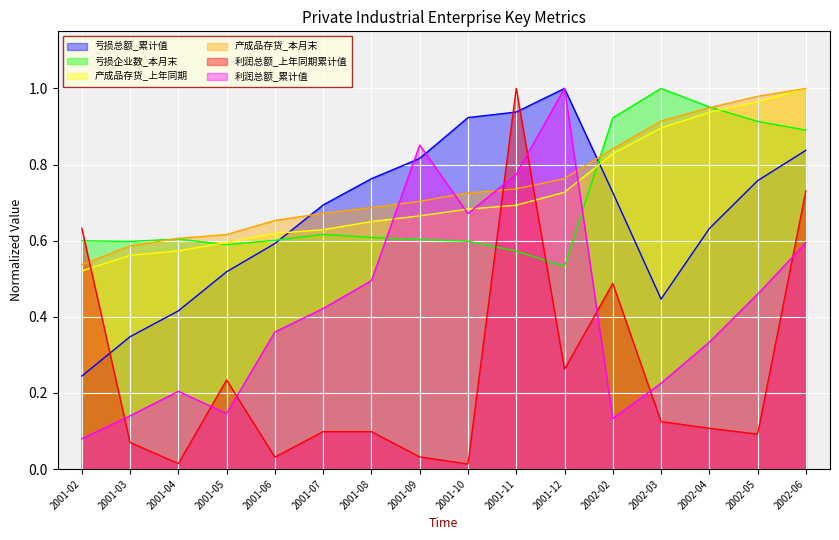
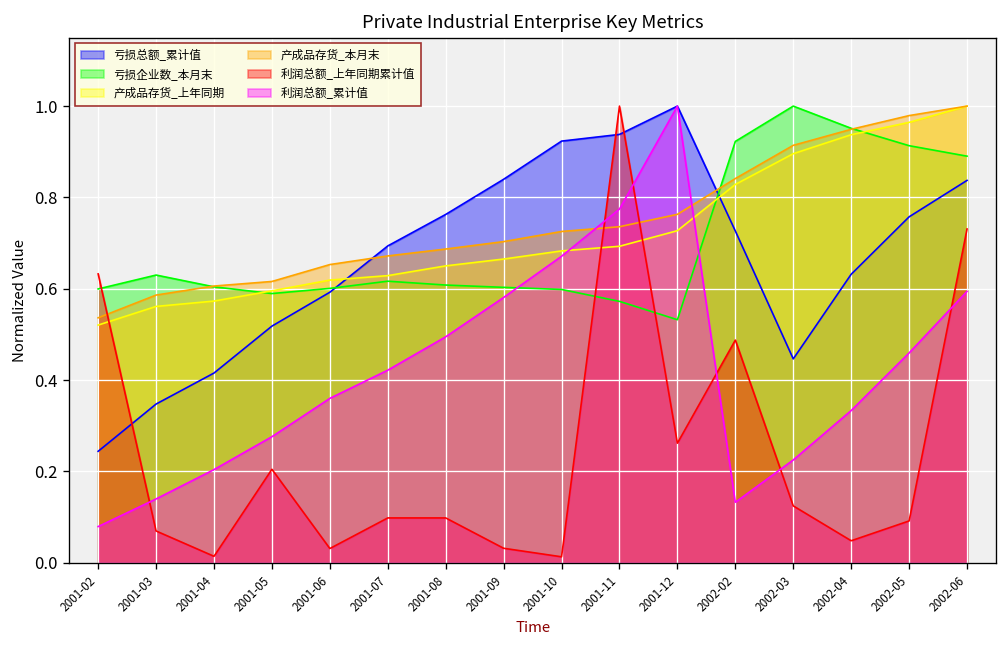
亏损企业数_本月末, 2001-03: 0.60 -> 0.63
利润总额_上年同期累计值, 2001-05: 0.23 -> 0.20
利润总额_累计值, 2001-05: 0.15 -> 0.28
亏损总额_累计值, 2001-09: 0.82 -> 0.84
利润总额_累计值, 2001-09: 0.85 -> 0.58
利润总额_上年同期累计值, 2002-04: 0.11 -> 0.05
